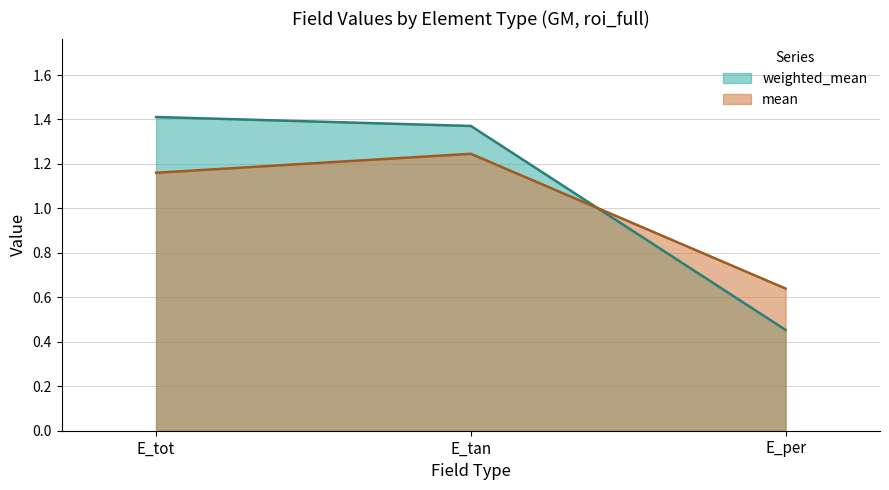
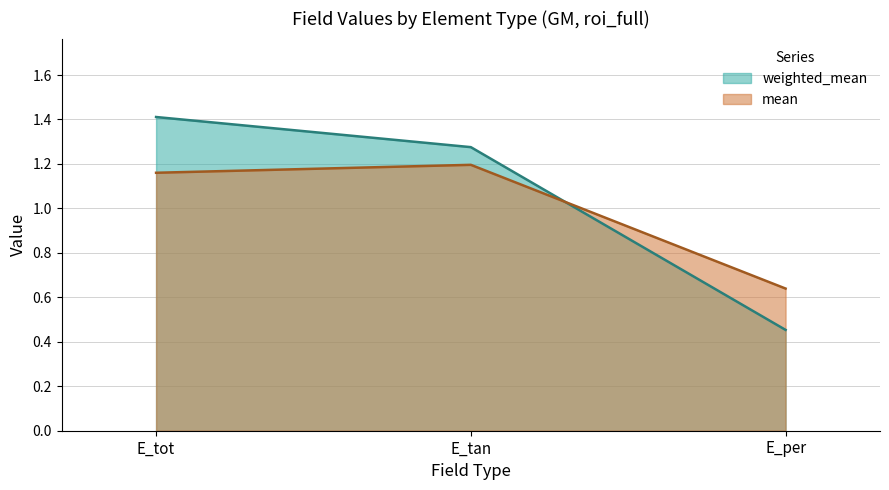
weighted_mean, E_tan: 1.37 -> 1.28
mean, E_tan: 1.25 -> 1.20
